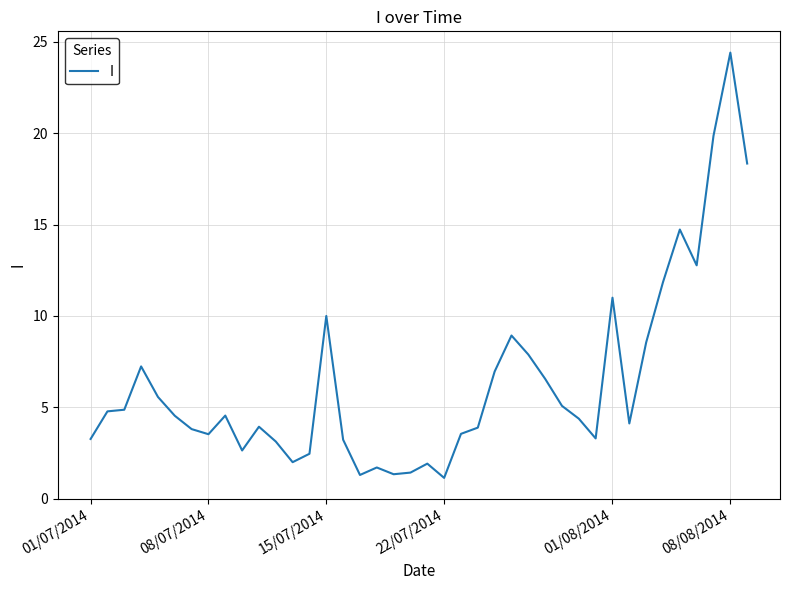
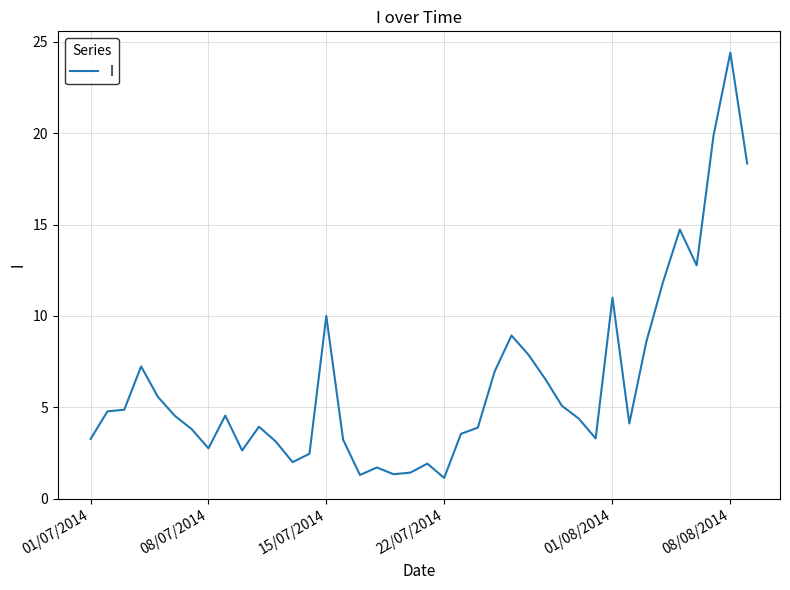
08/07/2014: 3.5 -> 2.8
